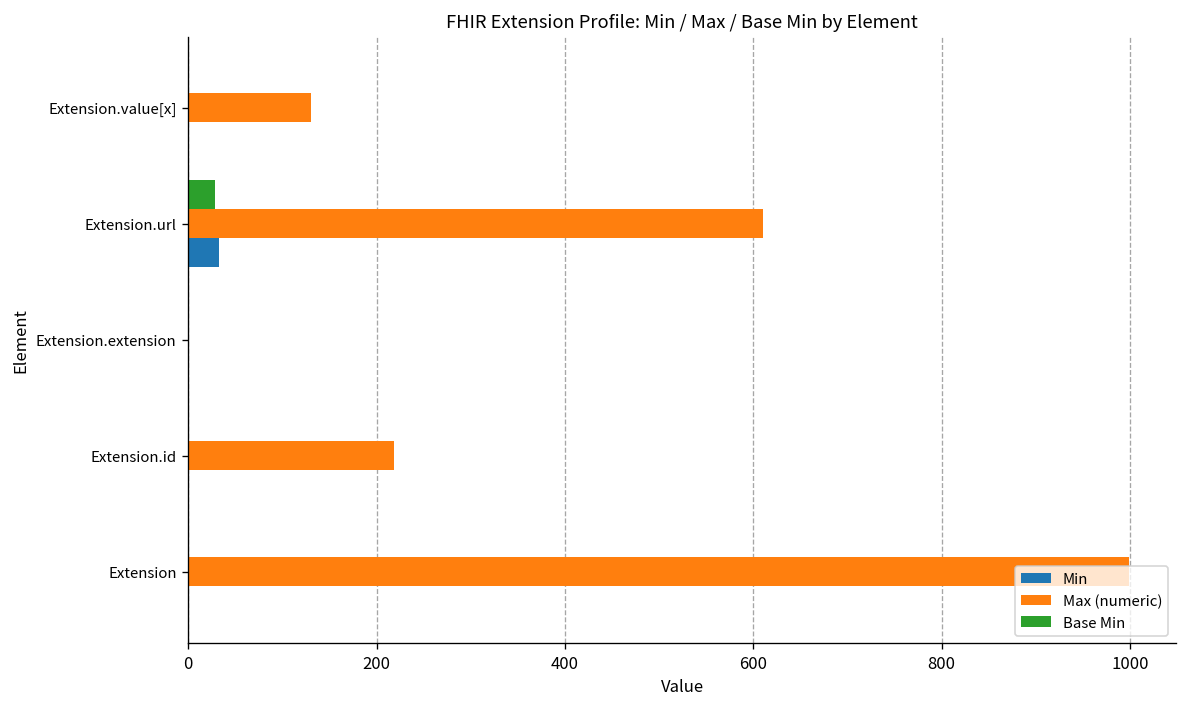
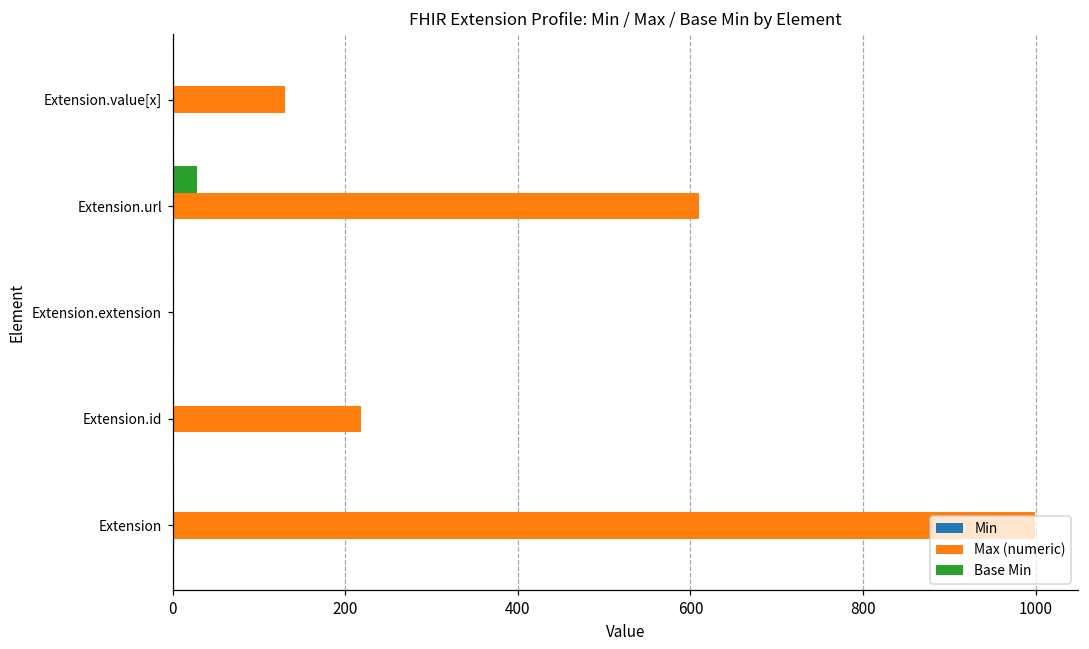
Min, Extension.url: 30 -> 0
